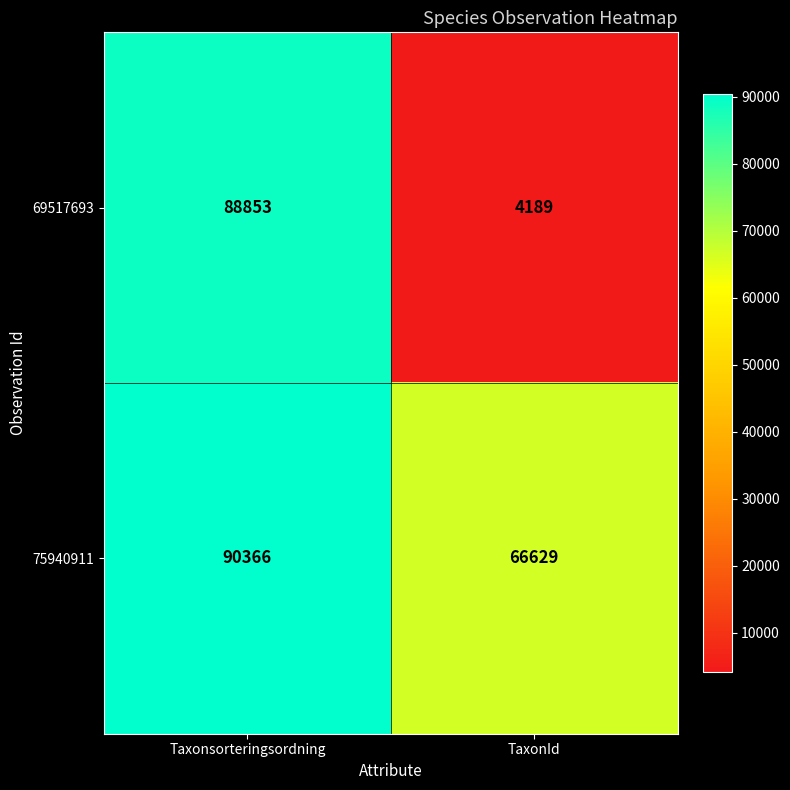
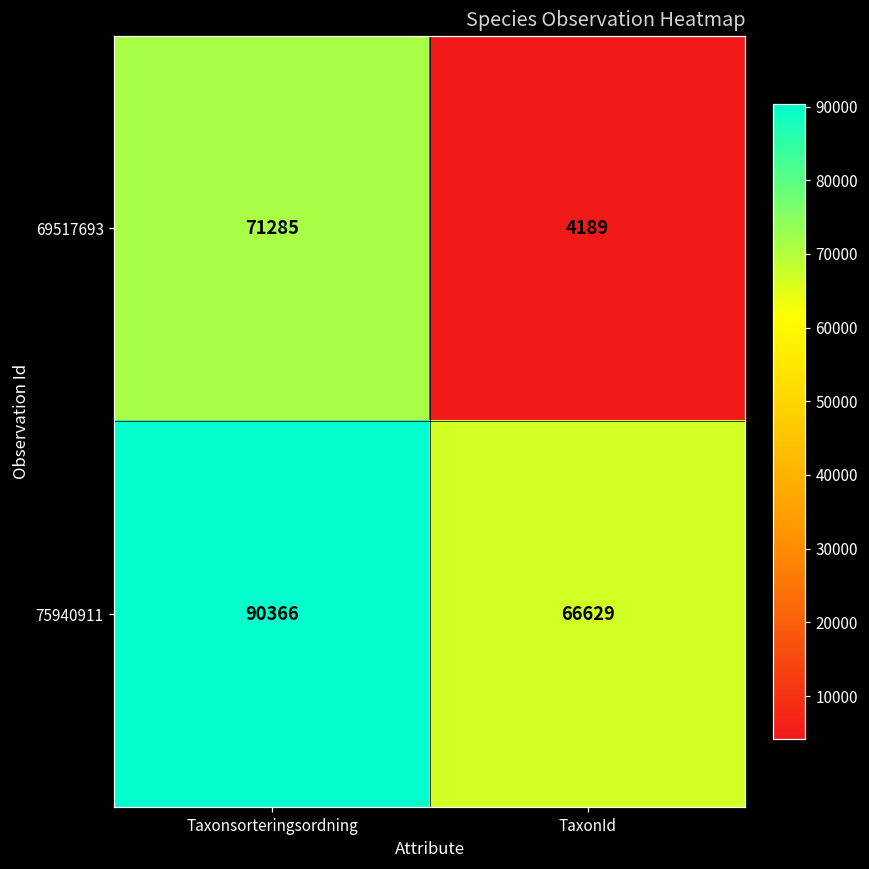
69517693, Taxonsorteringsordning: 88853 -> 71285
